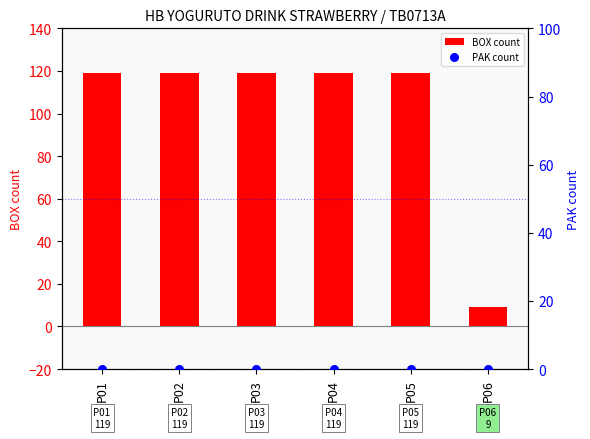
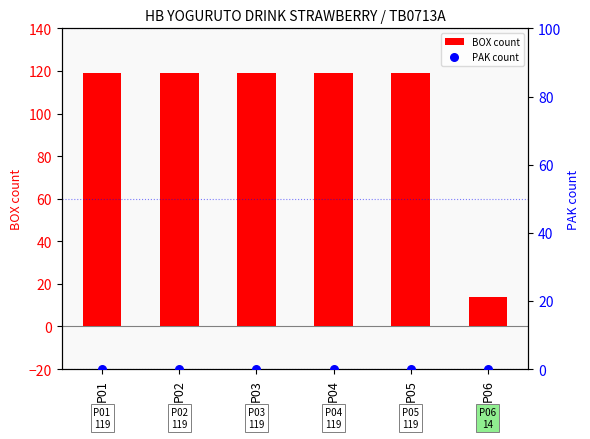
BOX count, P06: 9 -> 14
